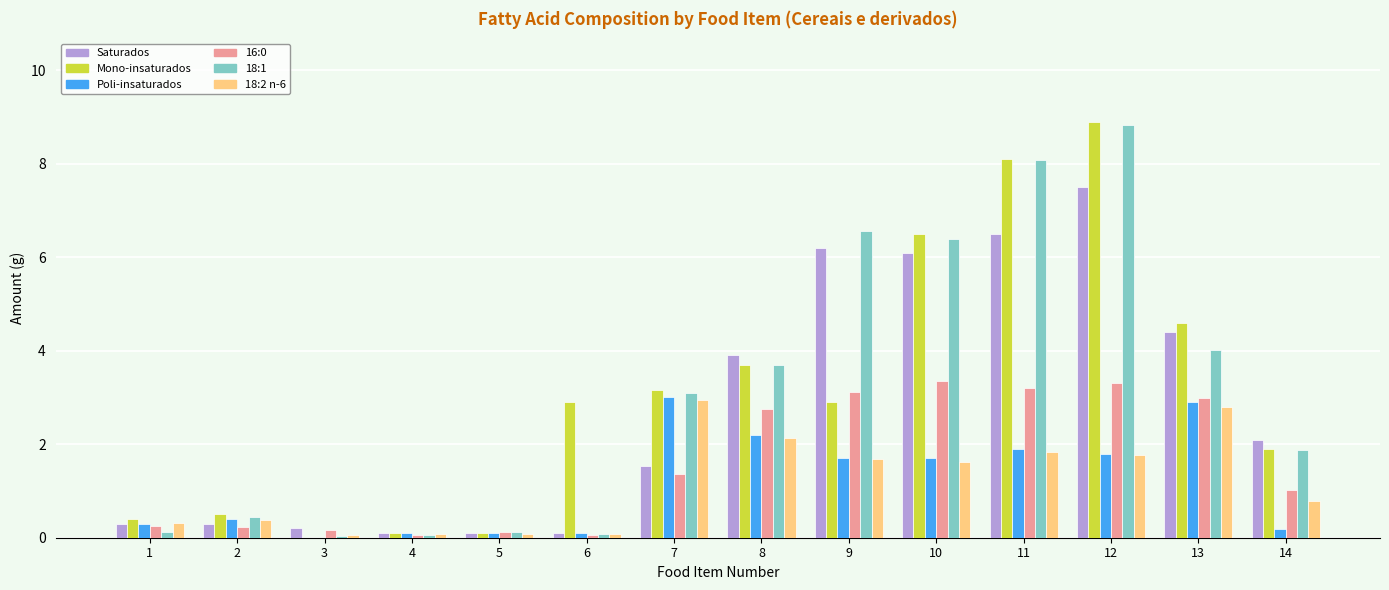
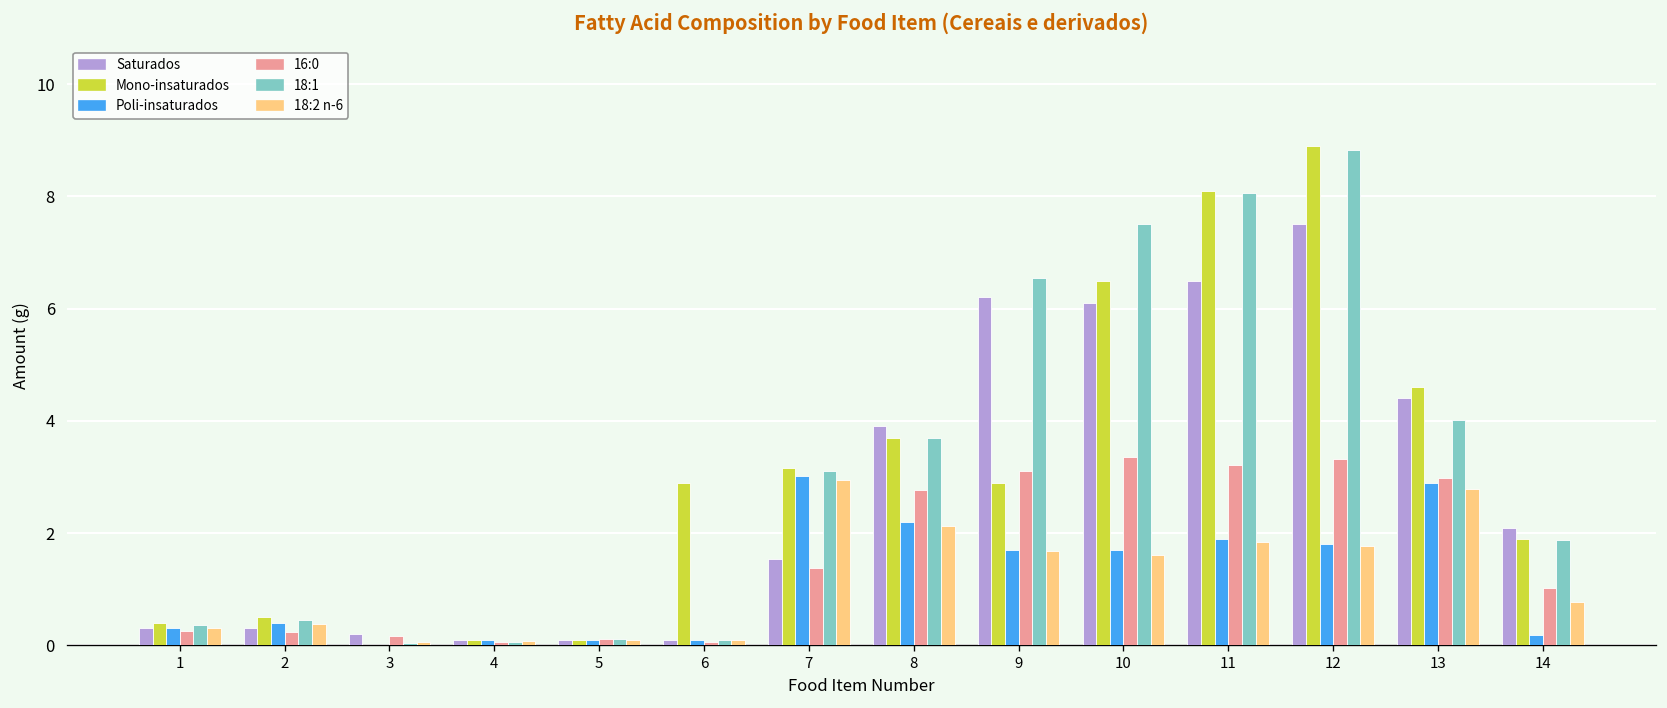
18:1, 1: 0.1 -> 0.4
18:1, 10: 6.4 -> 7.5
